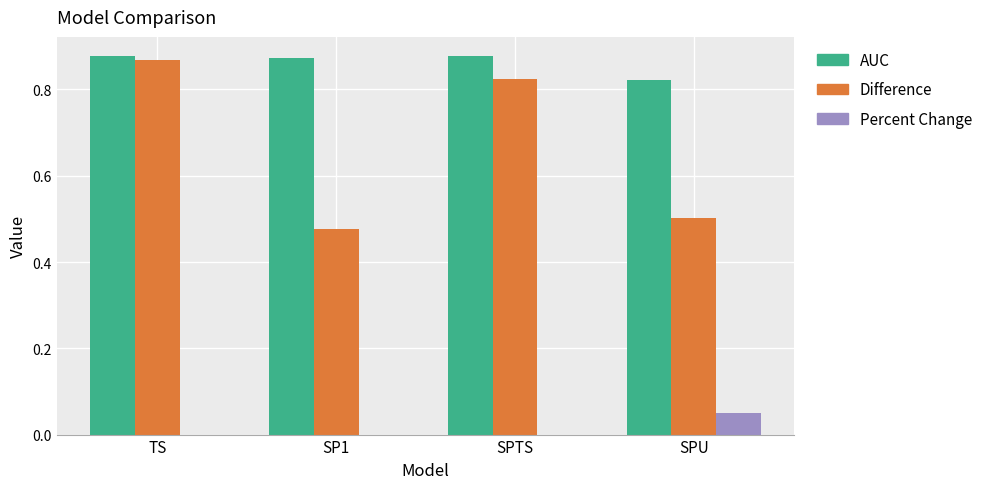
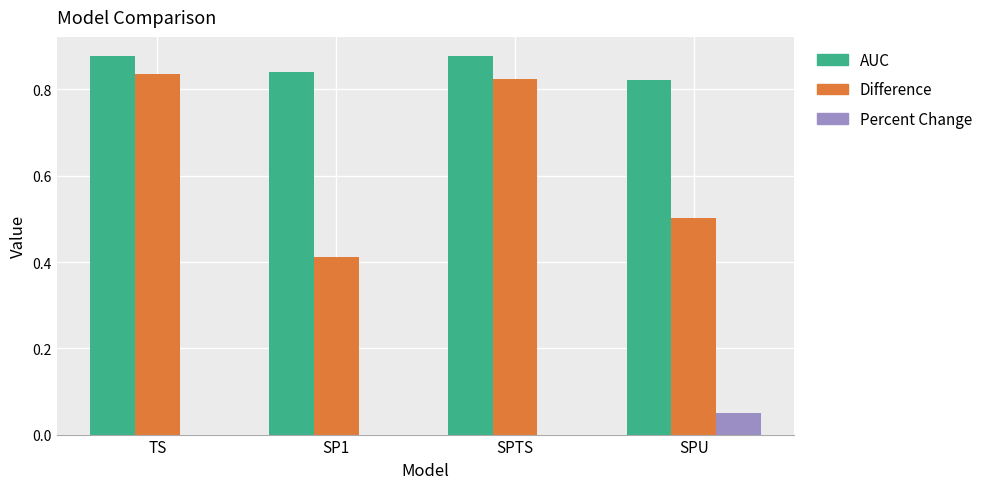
Difference, TS: 0.87 -> 0.84
AUC, SP1: 0.87 -> 0.84
Difference, SP1: 0.48 -> 0.41
